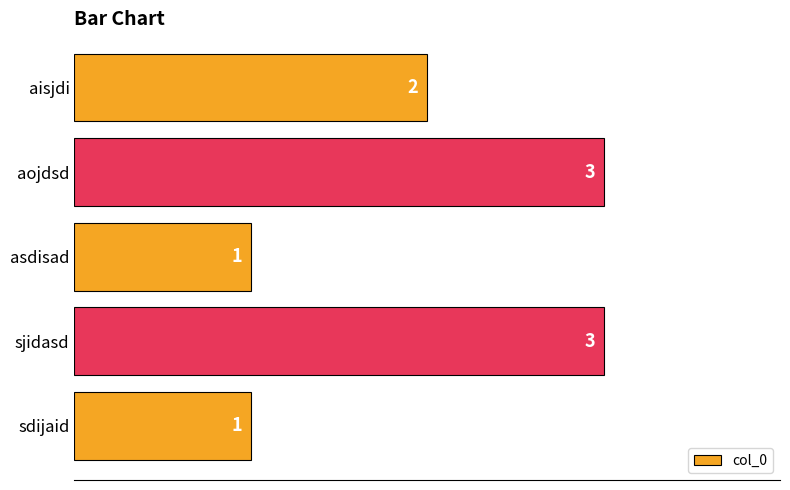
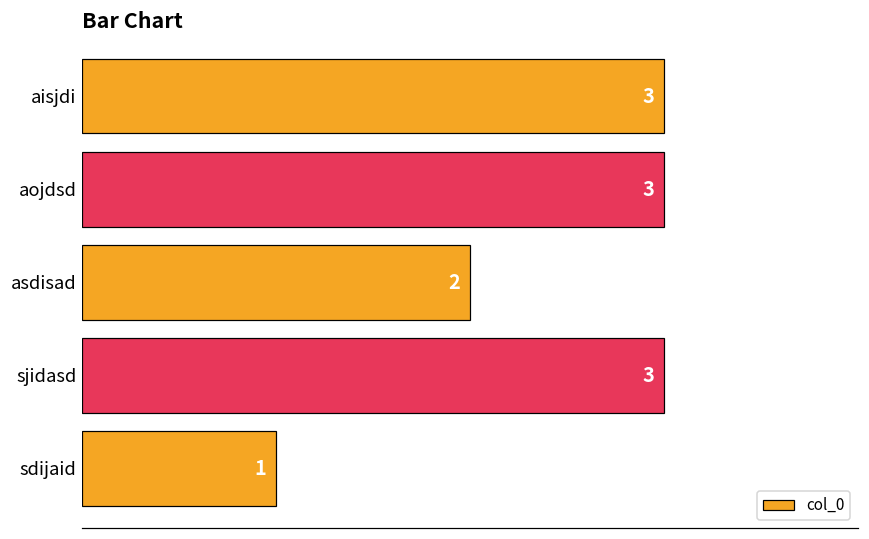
aisjdi: 2 -> 3
asdisad: 1 -> 2
